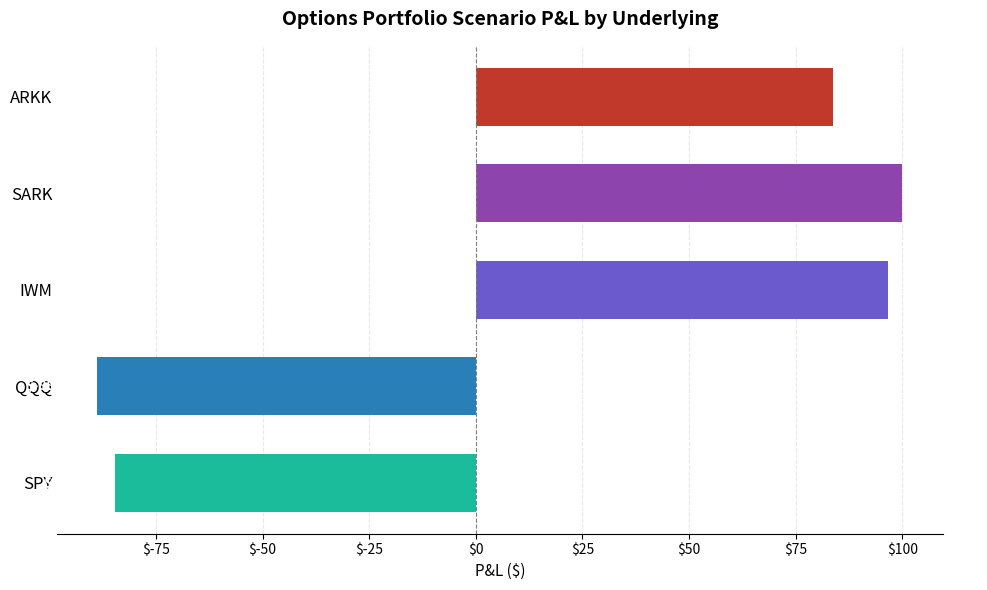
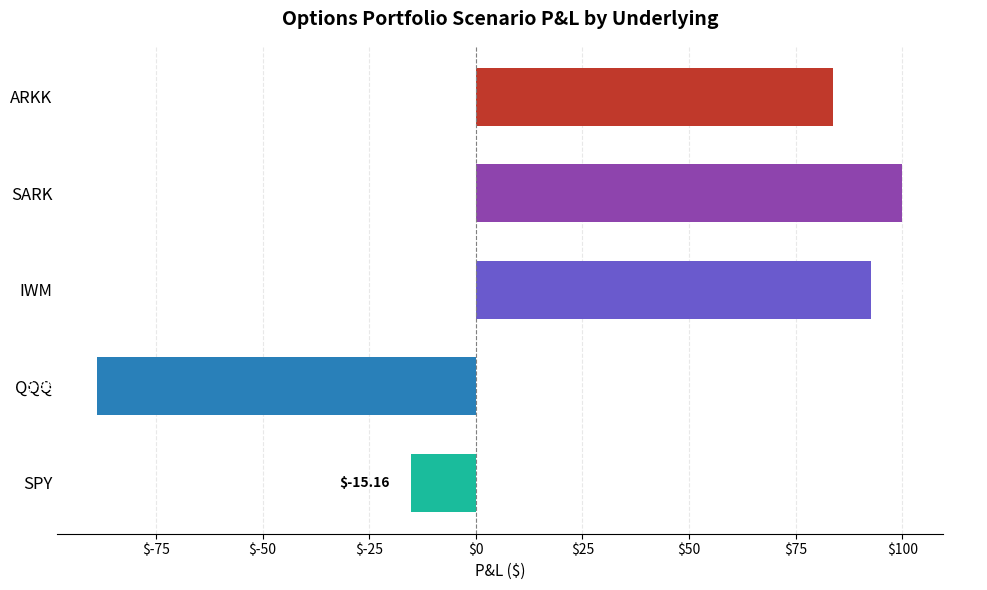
IWM: $97 -> $93
SPY: $-85 -> $-15
